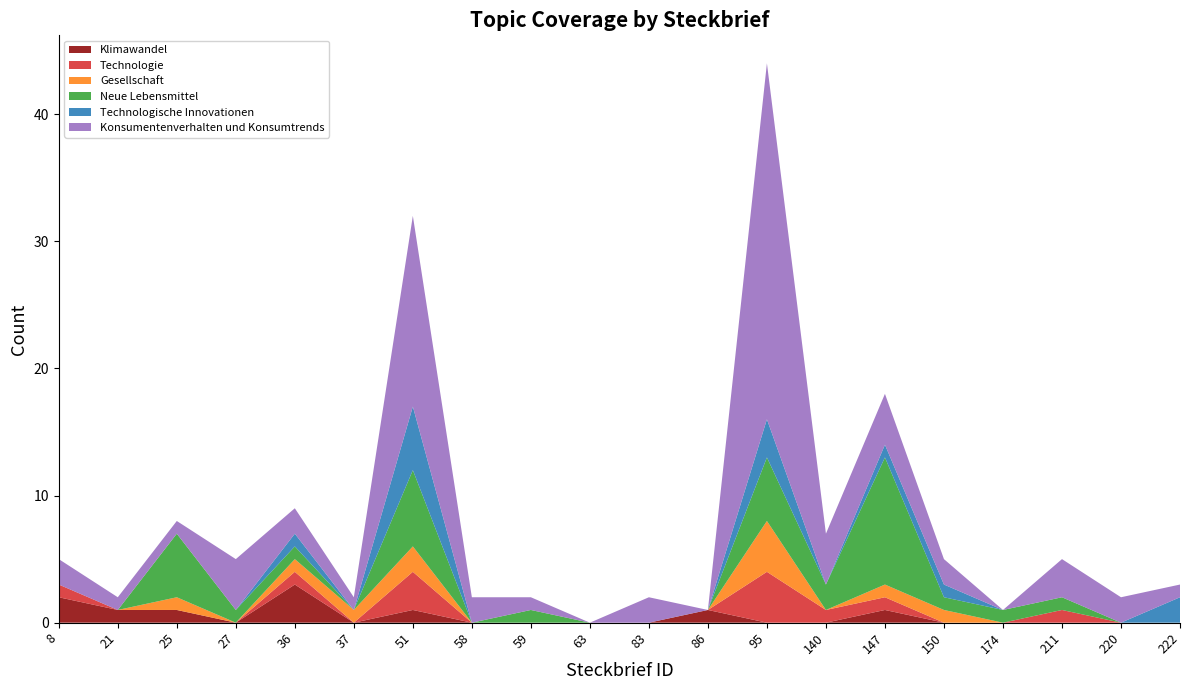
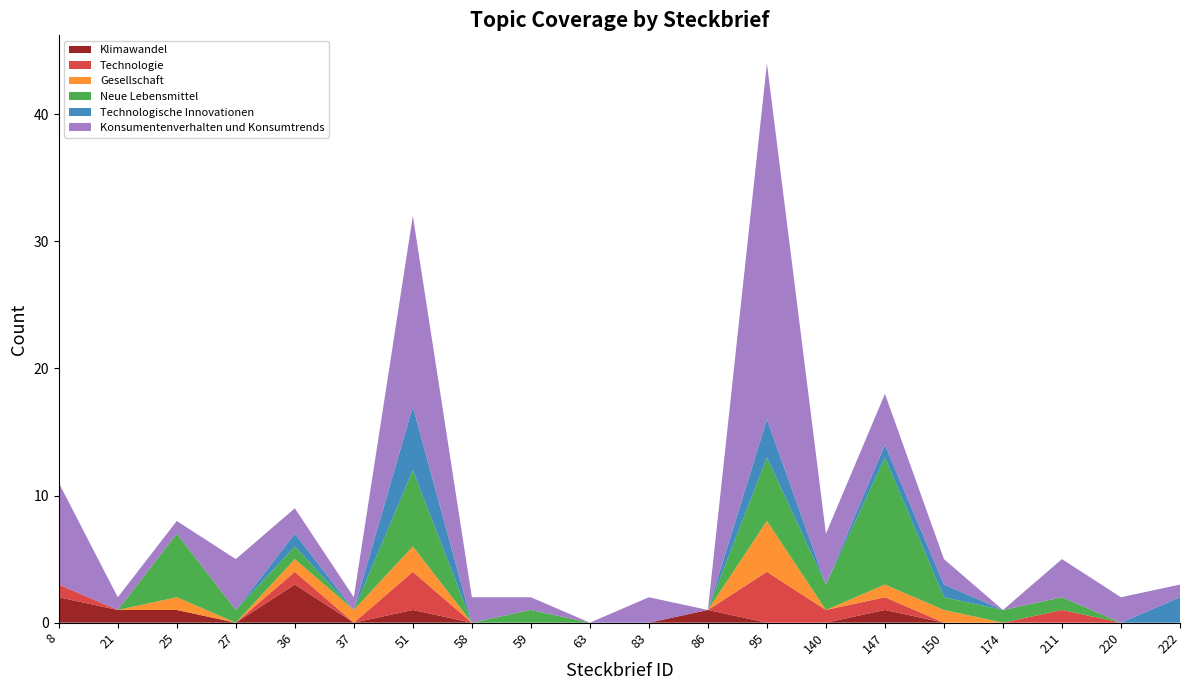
Konsumentenverhalten und Konsumtrends, 8: 2 -> 8
